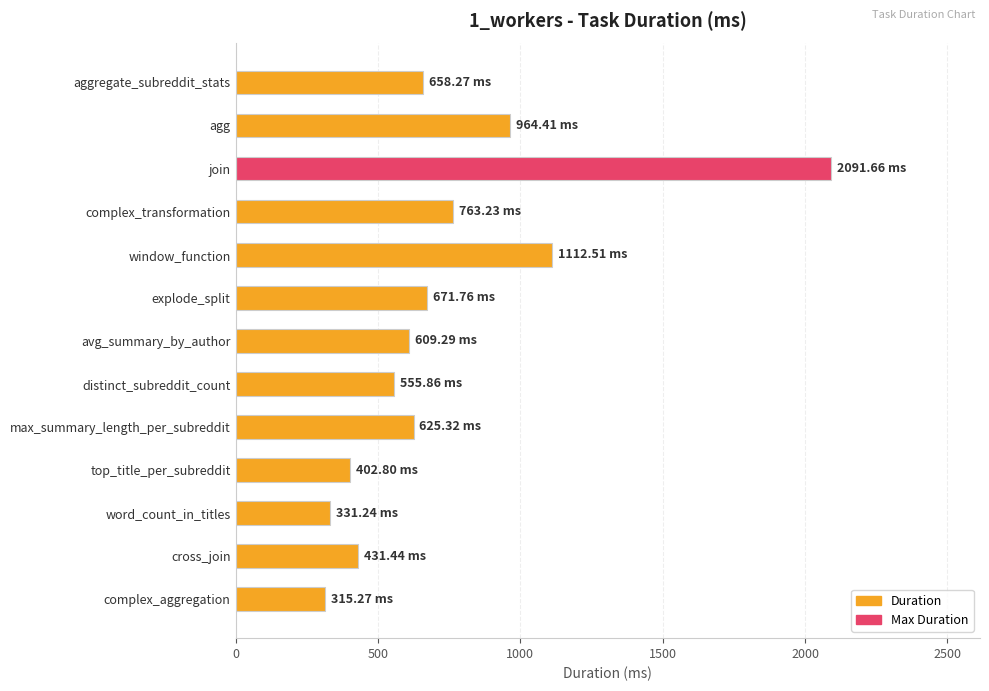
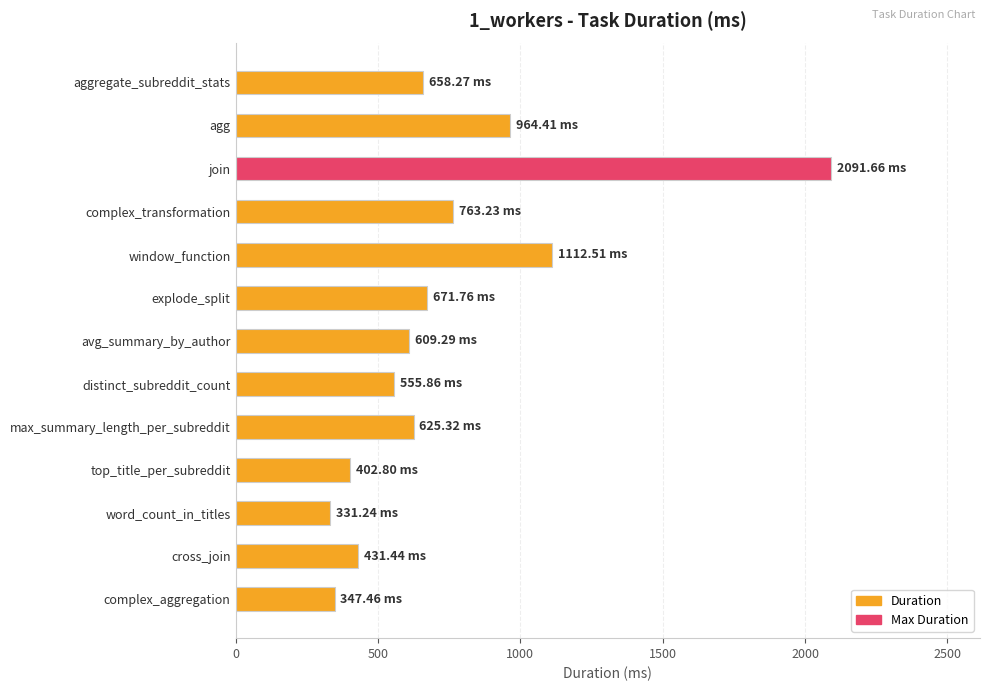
complex_aggregation: 315.27 -> 347.46
